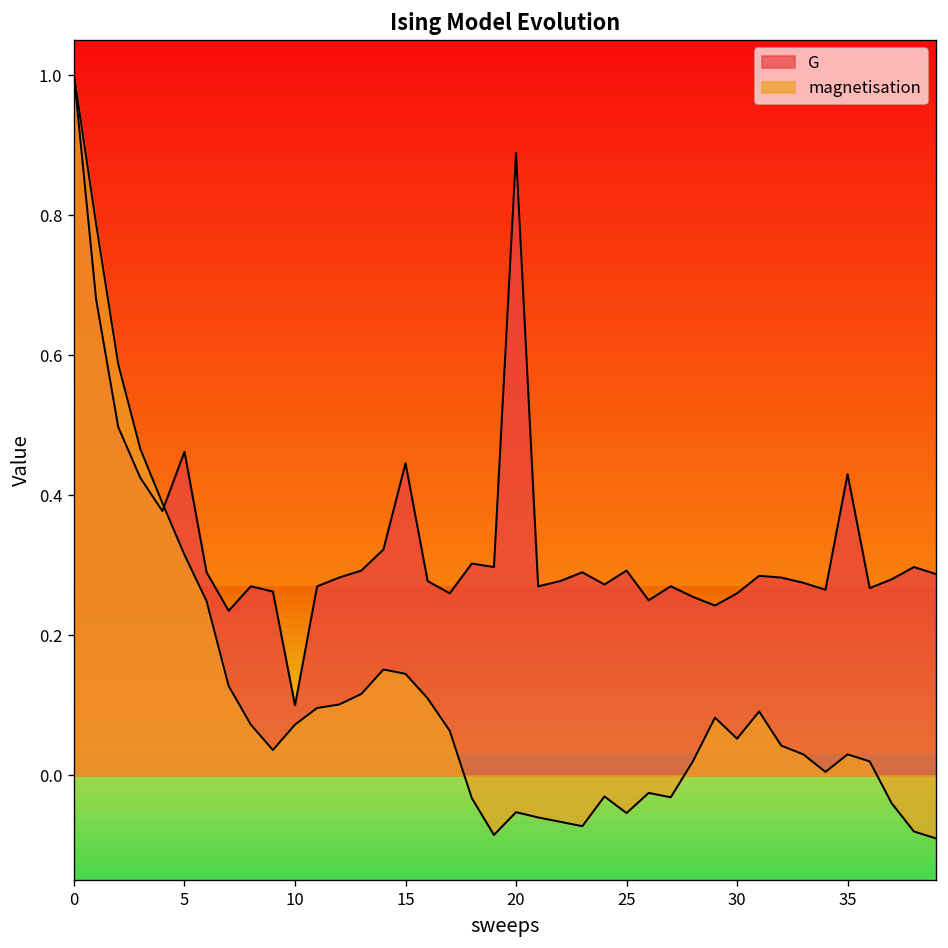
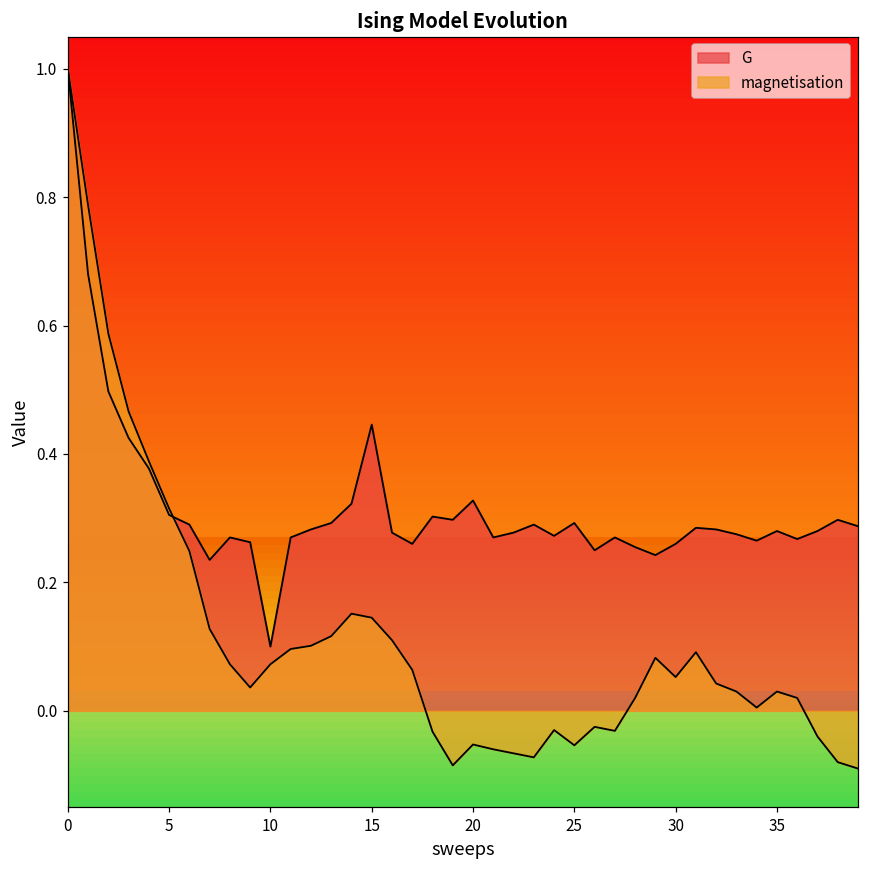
G, 5: 0.46 -> 0.31
G, 20: 0.89 -> 0.33
G, 35: 0.43 -> 0.28
